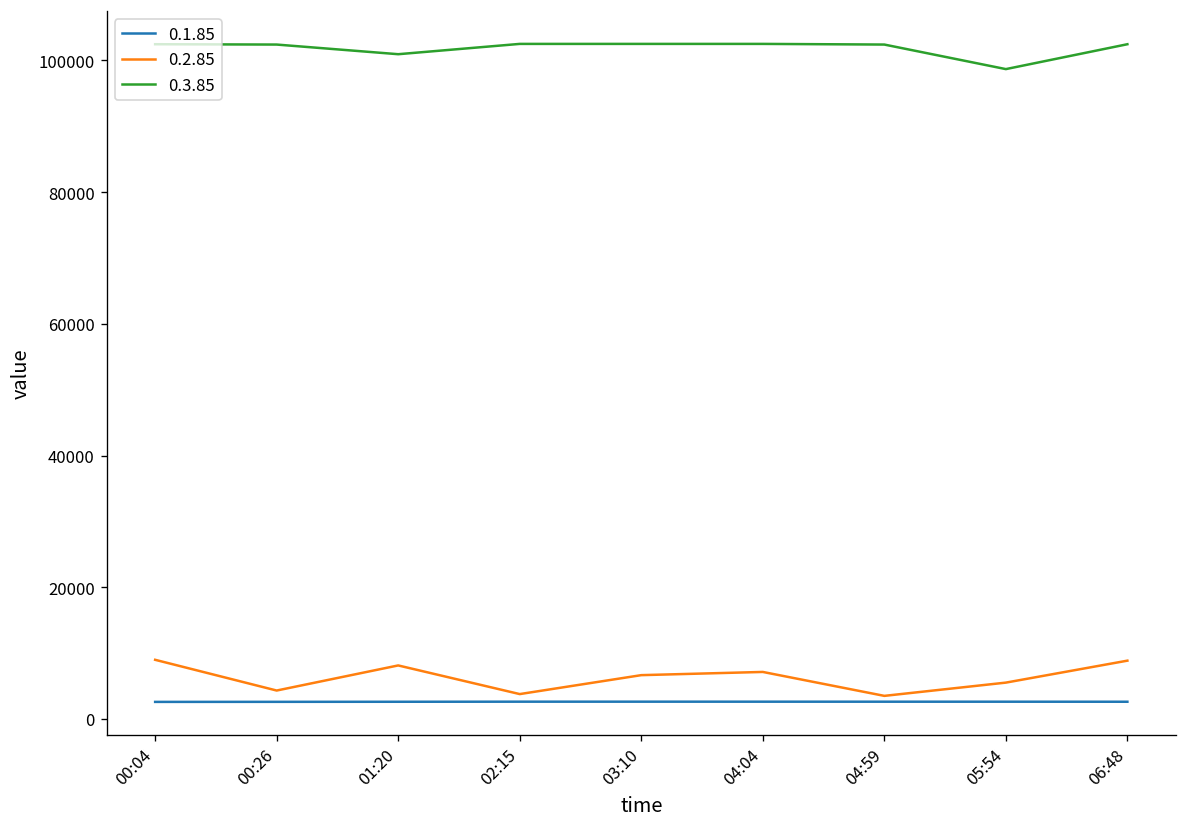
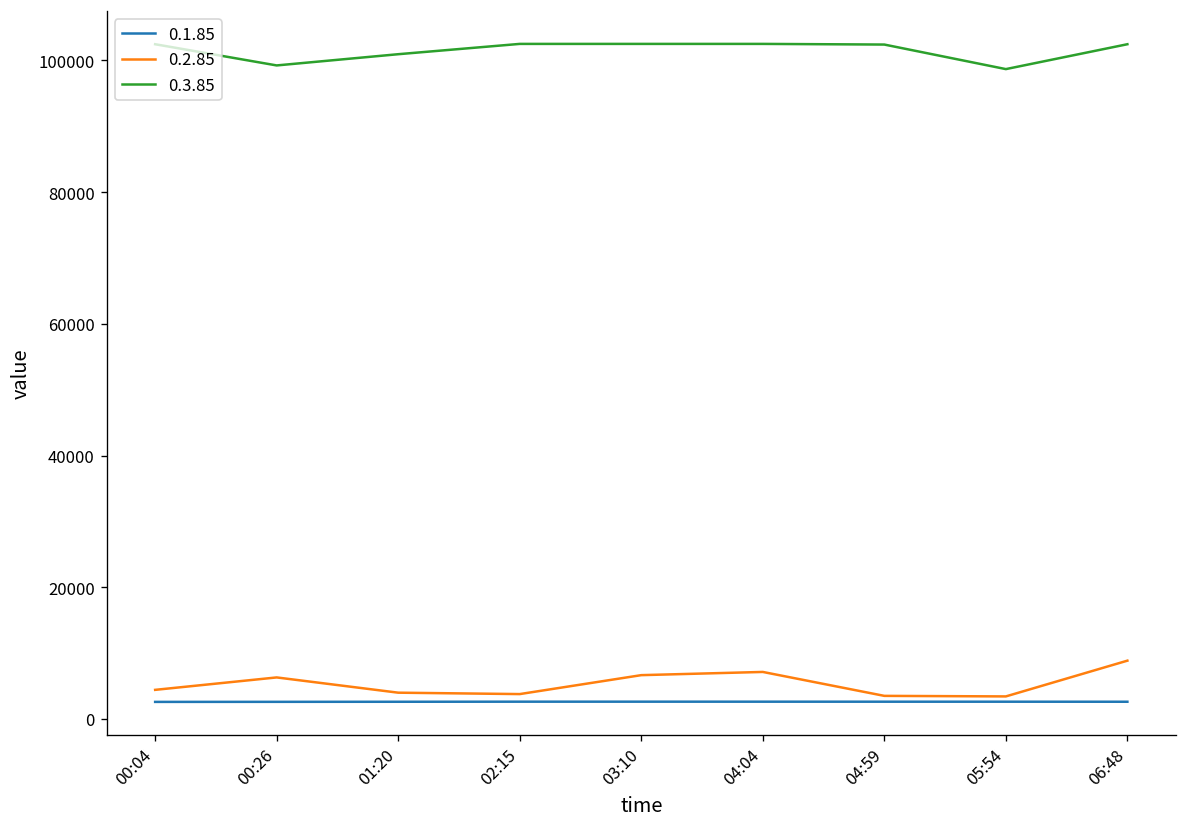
0.2.85, 00:04: 9000 -> 4000
0.2.85, 00:26: 4000 -> 6000
0.3.85, 00:26: 102000 -> 99000
0.2.85, 01:20: 8000 -> 4000
0.2.85, 05:54: 6000 -> 3000
